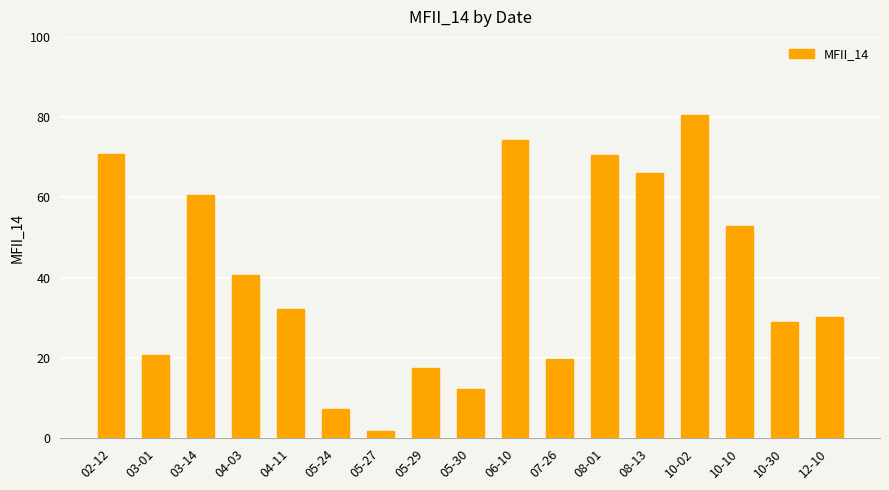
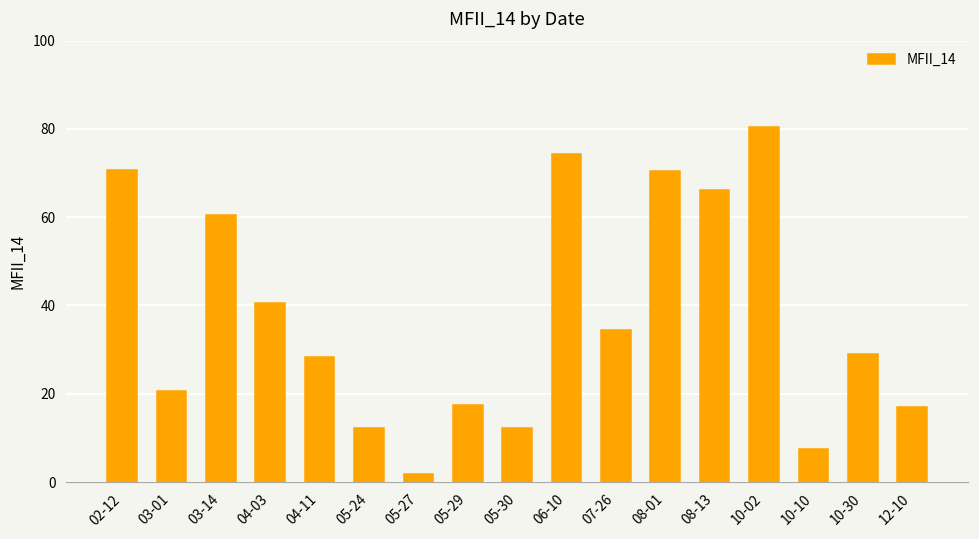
04-11: 32 -> 28
05-24: 7 -> 12
07-26: 20 -> 34
10-10: 53 -> 7
12-10: 30 -> 17
